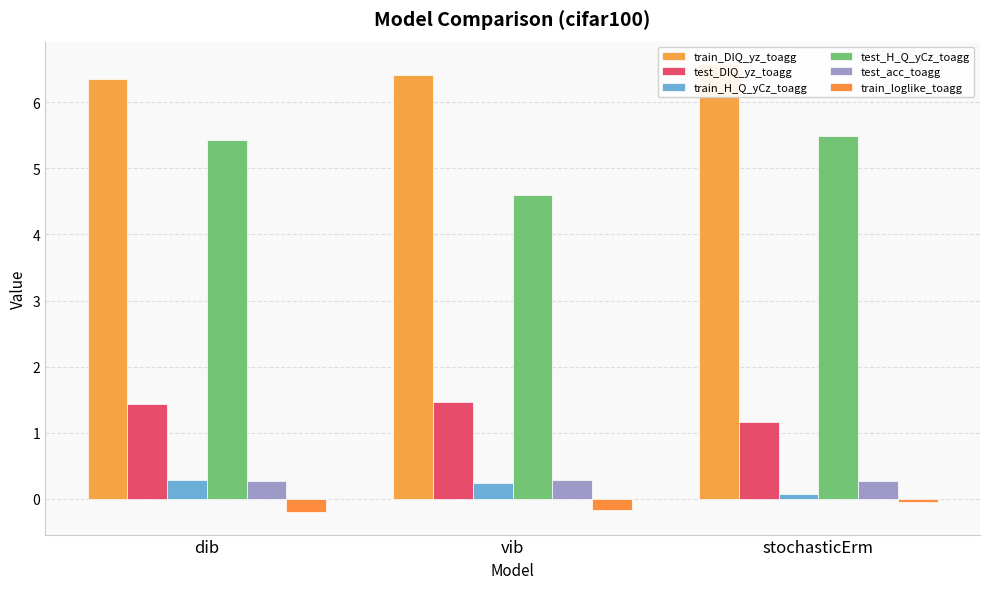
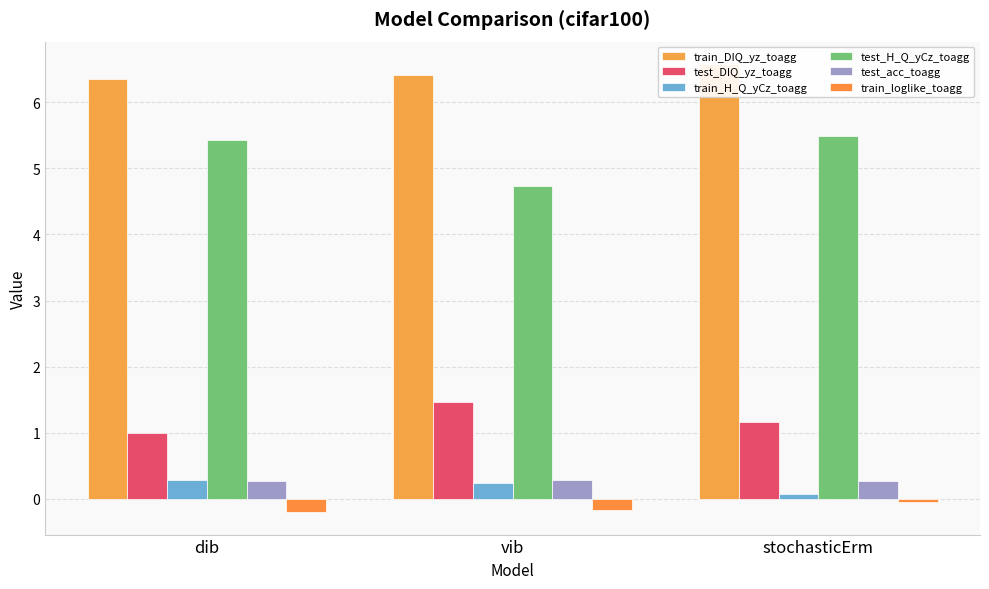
test_DIQ_yz_toagg, dib: 1.4 -> 1.0
test_H_Q_yCz_toagg, vib: 4.6 -> 4.7
